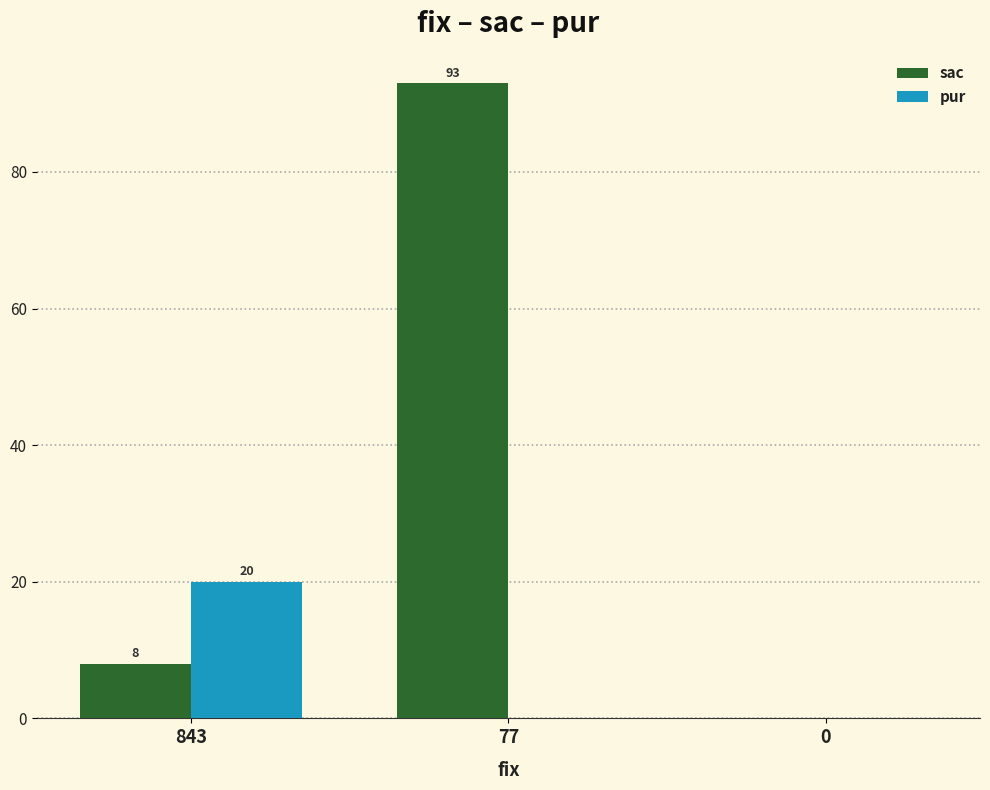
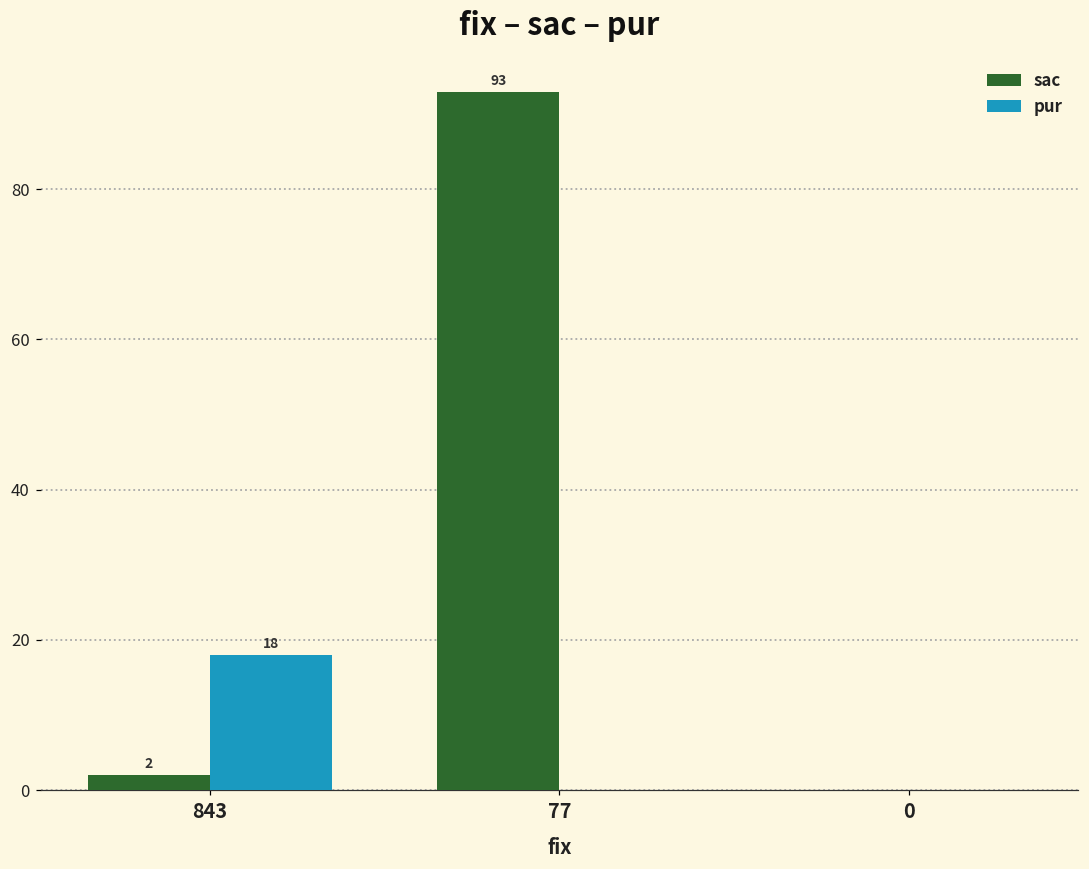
sac, 843: 8 -> 2
pur, 843: 20 -> 18
